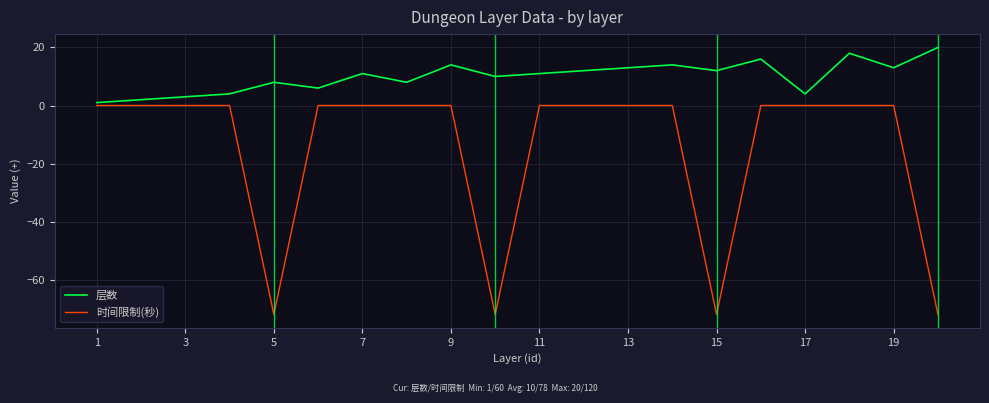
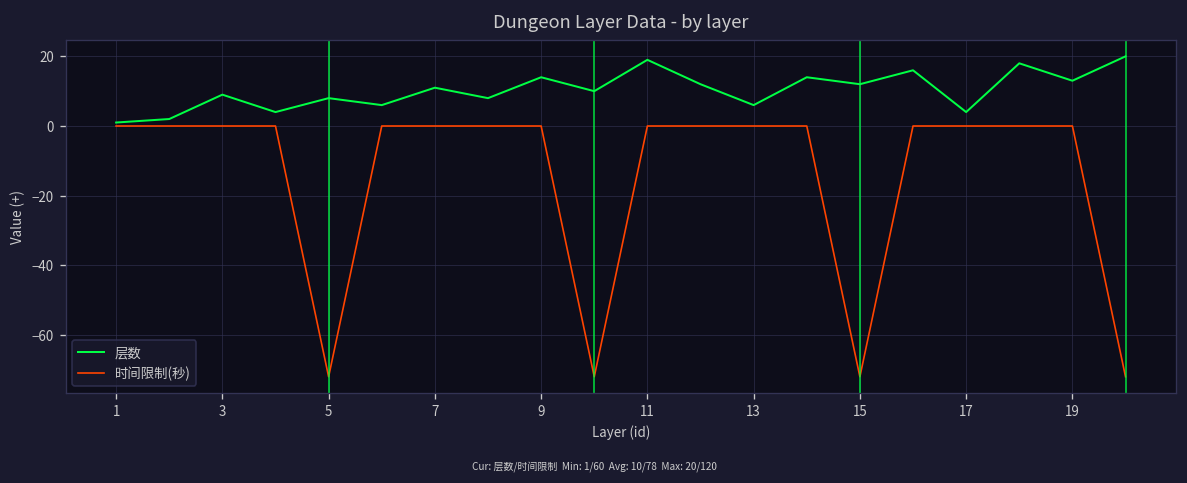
层数, 3: 3 -> 9
层数, 11: 11 -> 19
层数, 13: 13 -> 6
